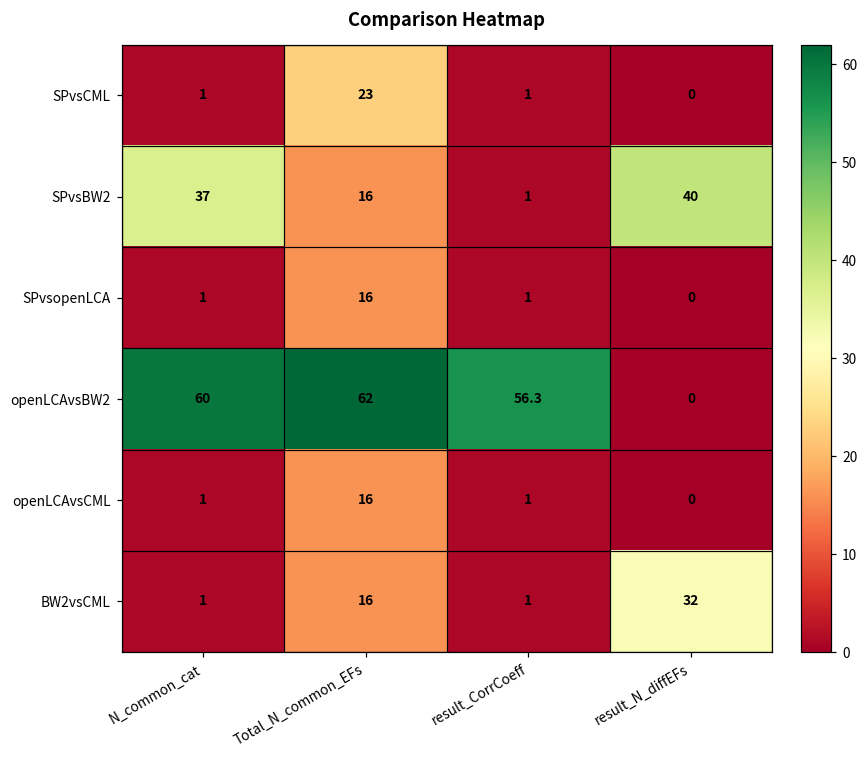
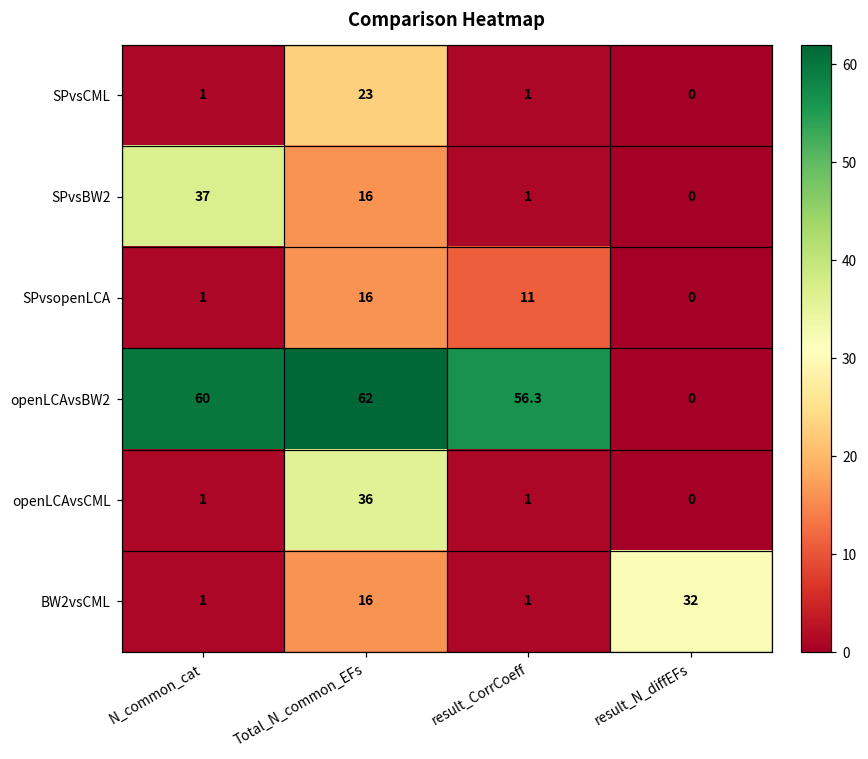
SPvsBW2, result_N_diffEFs: 40 -> 0
SPvsopenLCA, result_CorrCoeff: 1 -> 11
openLCAvsCML, Total_N_common_EFs: 16 -> 36
